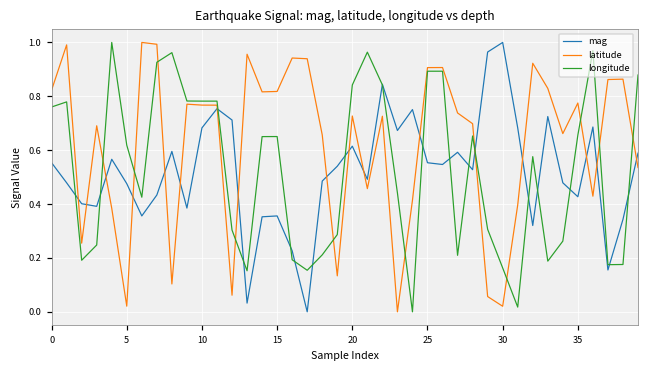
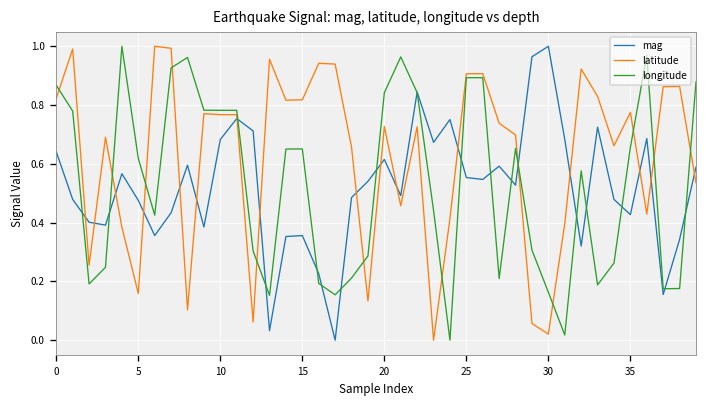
mag, 0: 0.55 -> 0.64
longitude, 0: 0.76 -> 0.87
latitude, 5: 0.02 -> 0.16
